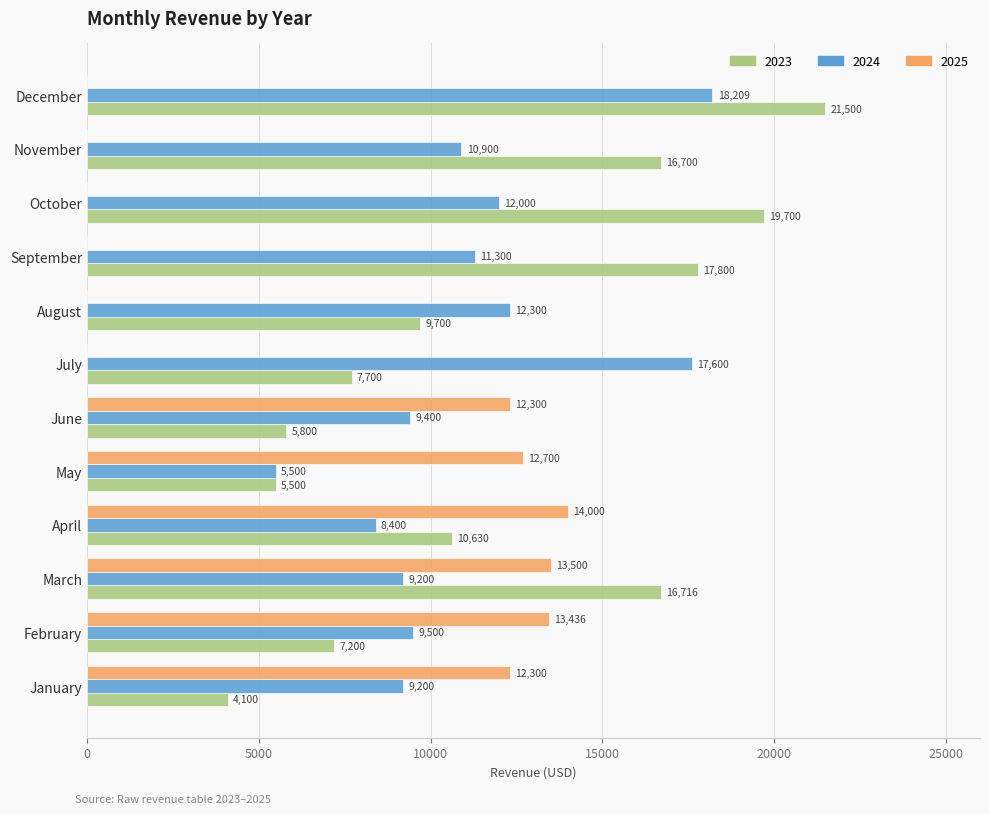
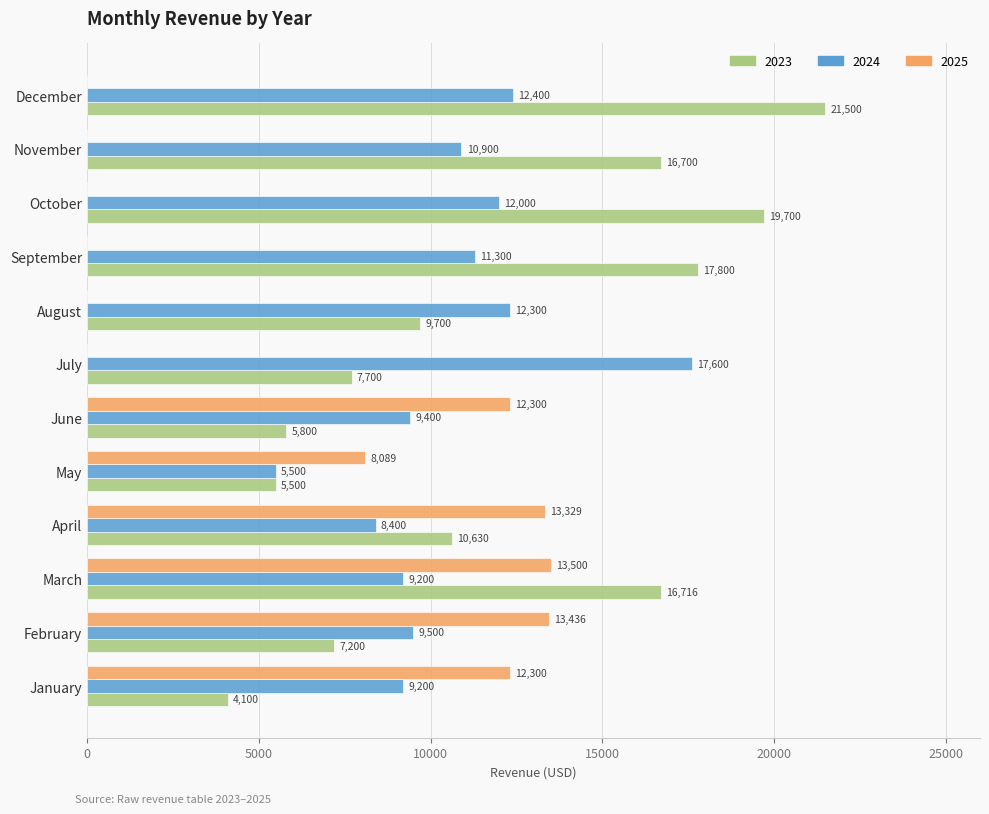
2024, December: 18,209 -> 12,400
2025, May: 12,700 -> 8,089
2025, April: 14,000 -> 13,329
